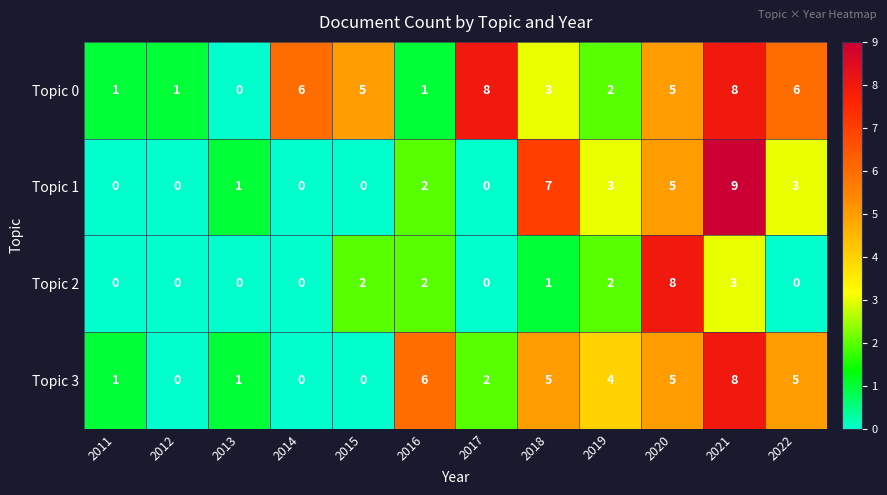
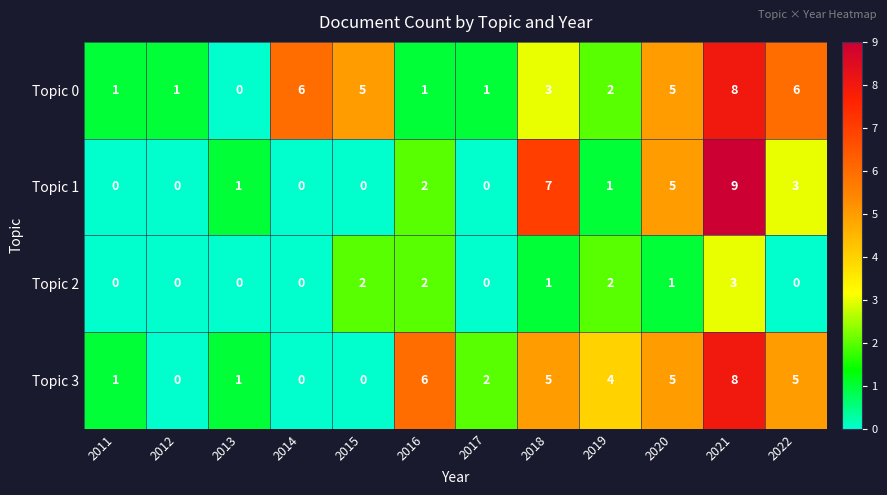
Topic 0, 2017: 8 -> 1
Topic 1, 2019: 3 -> 1
Topic 2, 2020: 8 -> 1
